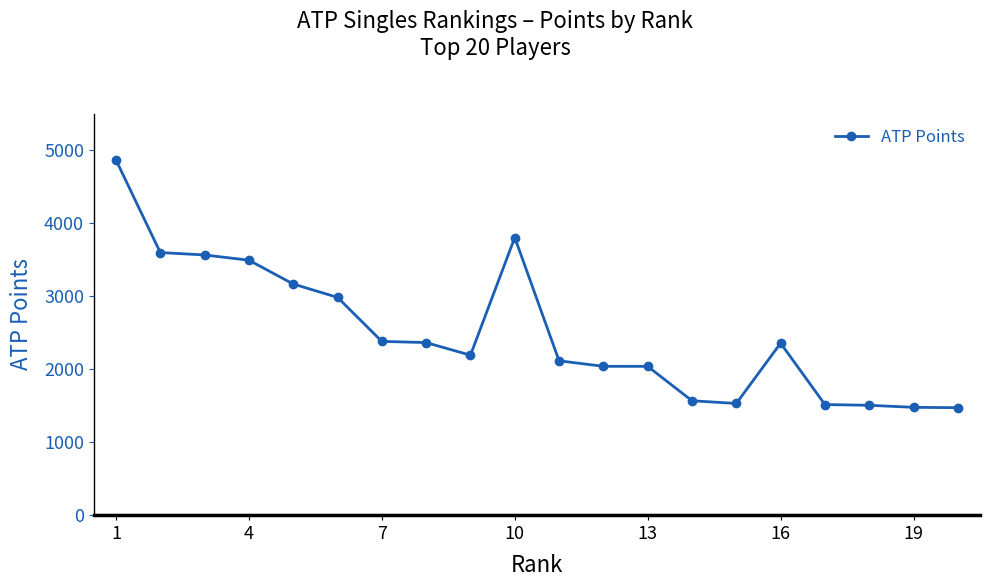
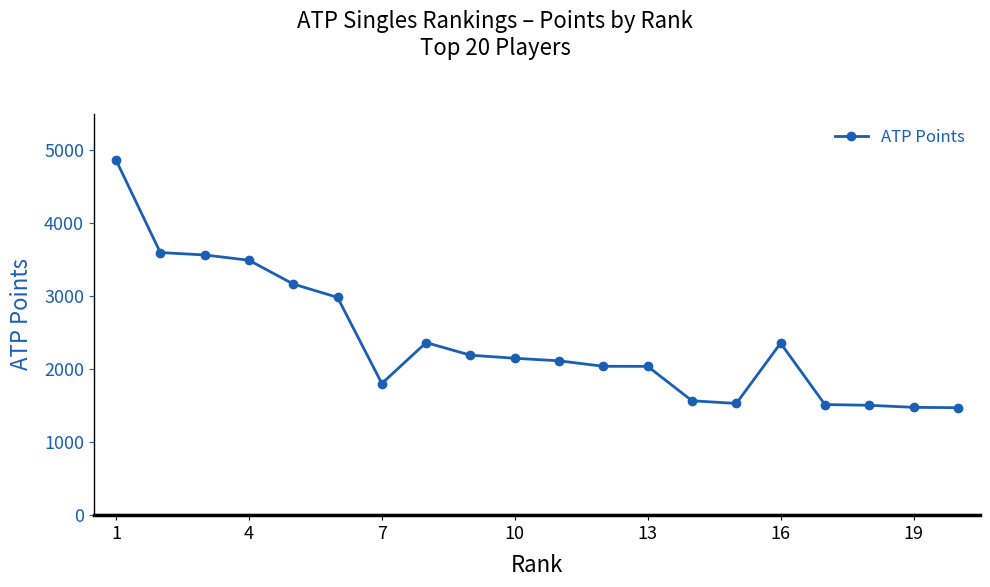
7: 2400 -> 1800
10: 3800 -> 2100
